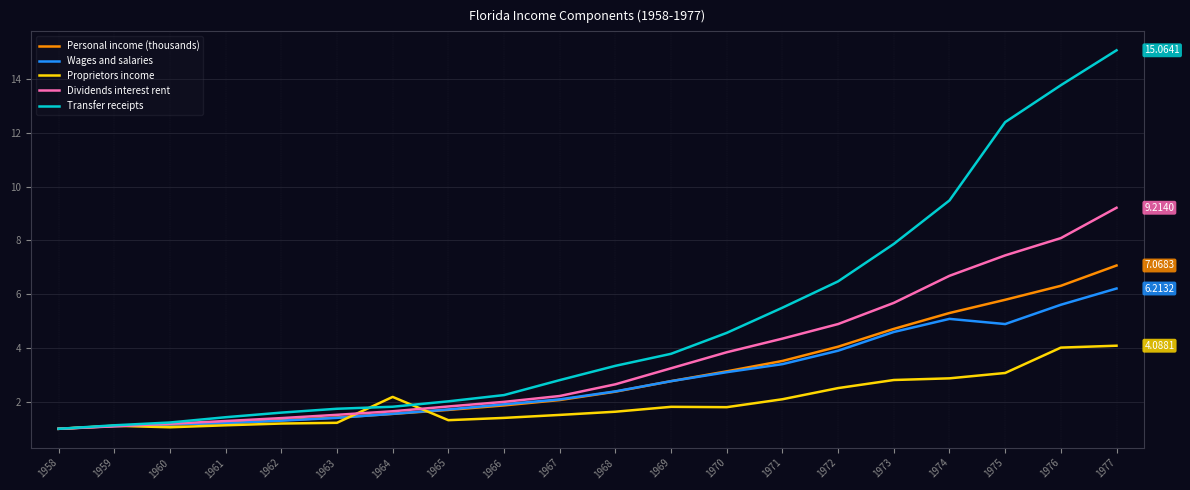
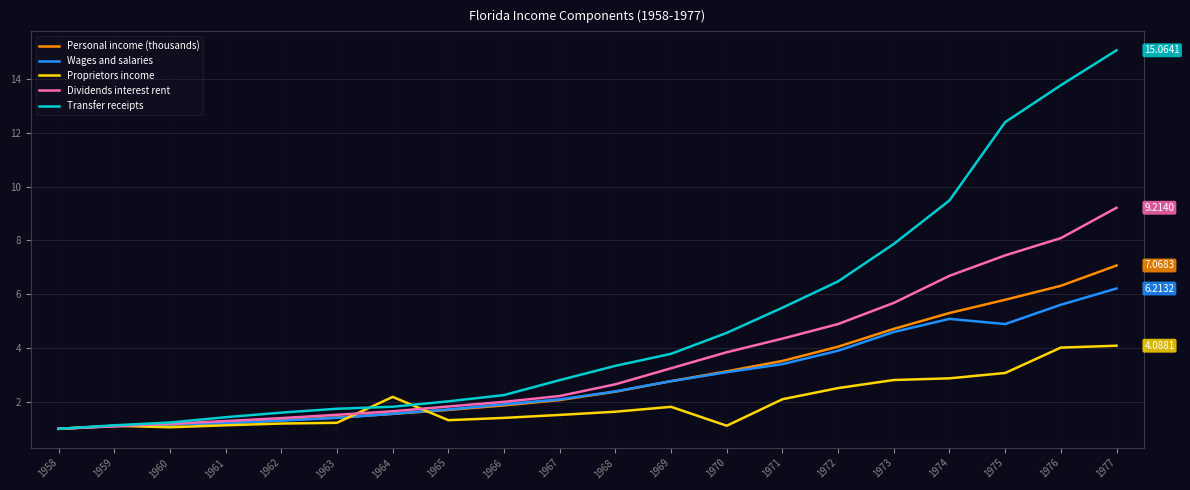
Proprietors income, 1970: 1.8 -> 1.1
